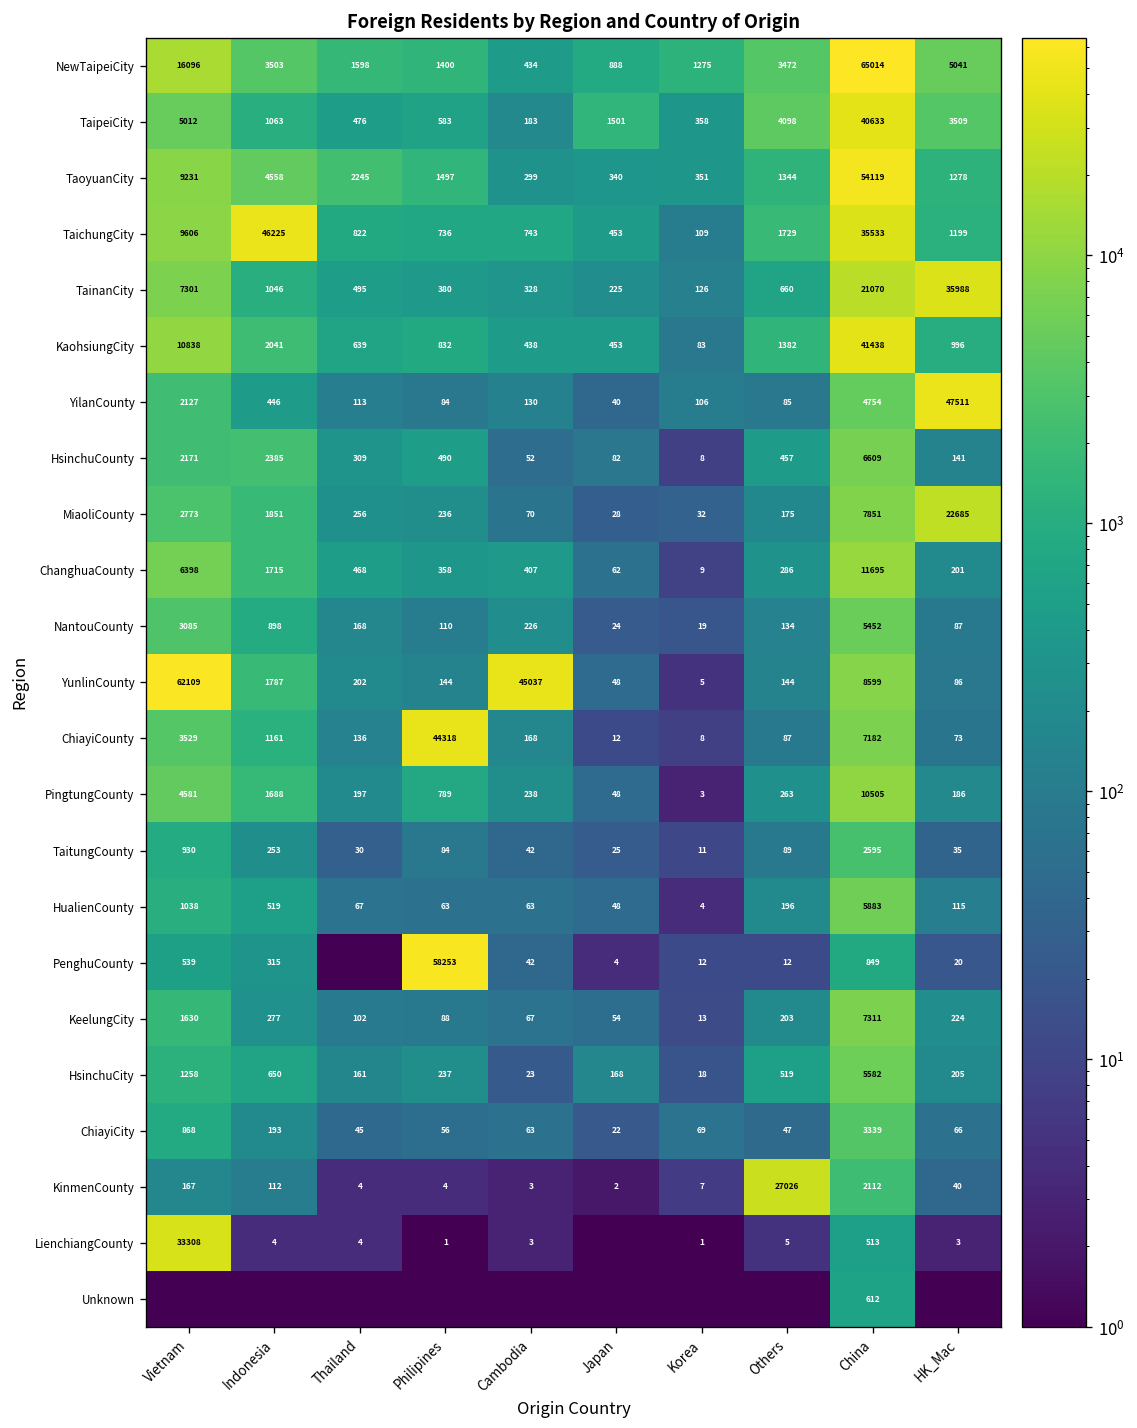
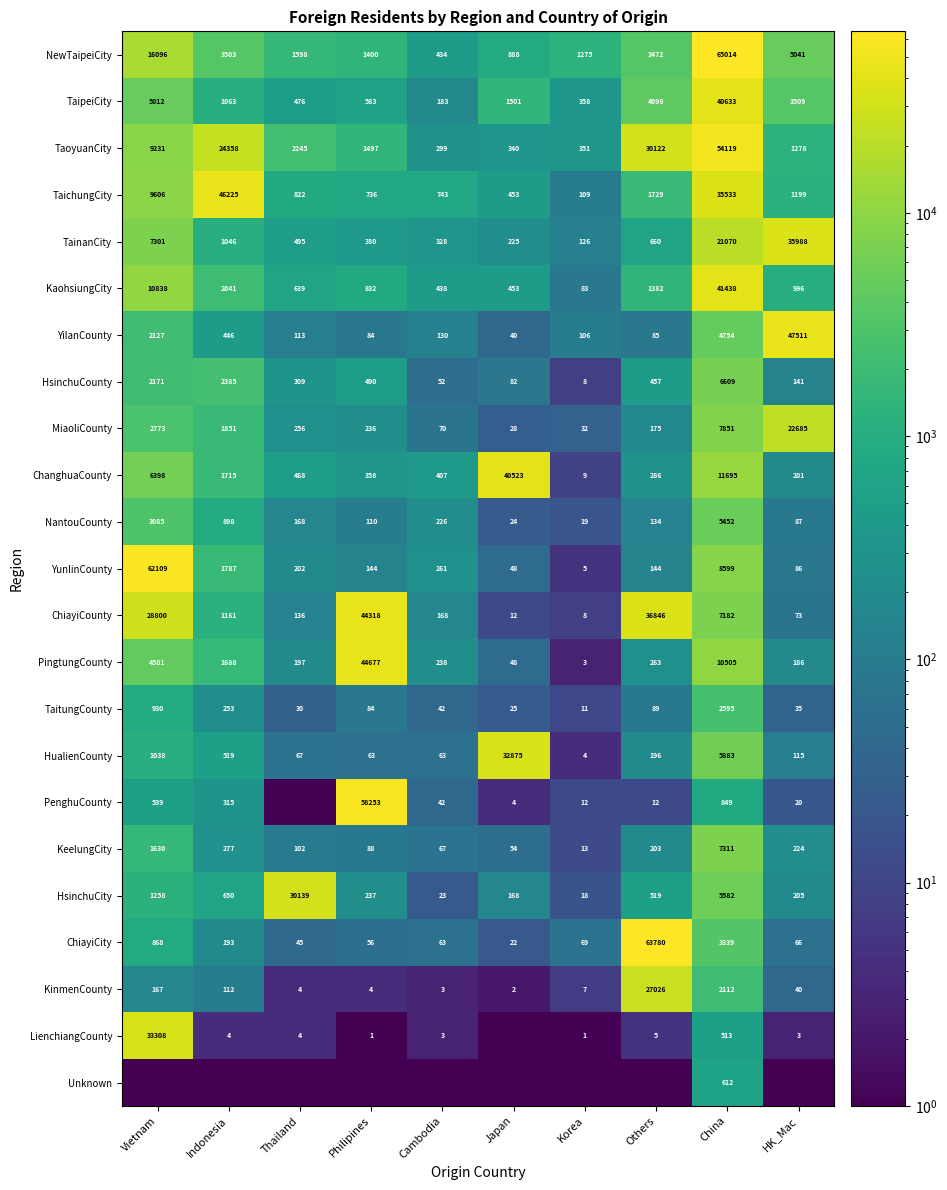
TaoyuanCity, Indonesia: 4558 -> 24358
TaoyuanCity, Others: 1344 -> 30122
ChanghuaCounty, Japan: 62 -> 40523
YunlinCounty, Cambodia: 45037 -> 261
ChiayiCounty, Vietnam: 3529 -> 28800
ChiayiCounty, Others: 87 -> 36846
PingtungCounty, Philipines: 789 -> 44677
HualienCounty, Japan: 48 -> 32875
HsinchuCity, Thailand: 161 -> 30139
ChiayiCity, Others: 47 -> 63780
